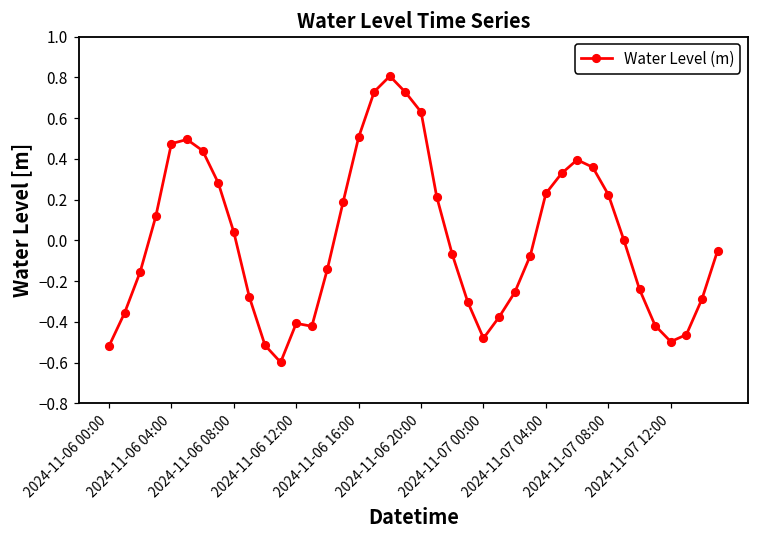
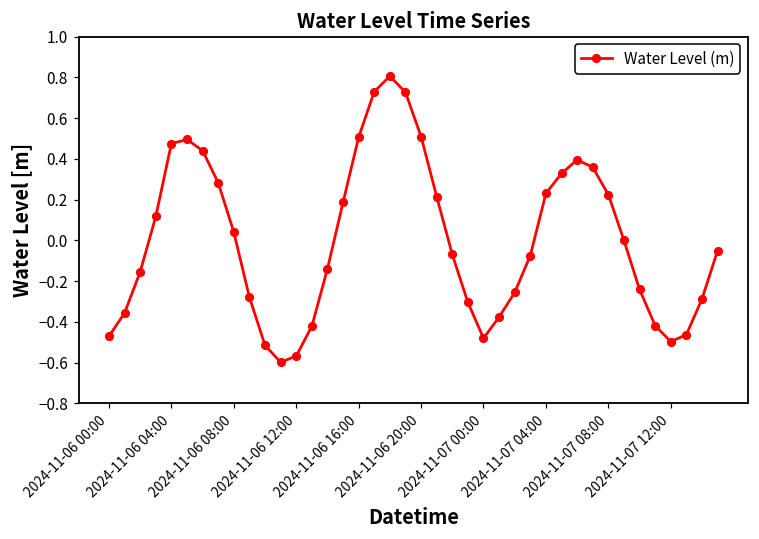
2024-11-06 00:00: -0.52 -> -0.47
2024-11-06 12:00: -0.41 -> -0.57
2024-11-06 20:00: 0.63 -> 0.51
